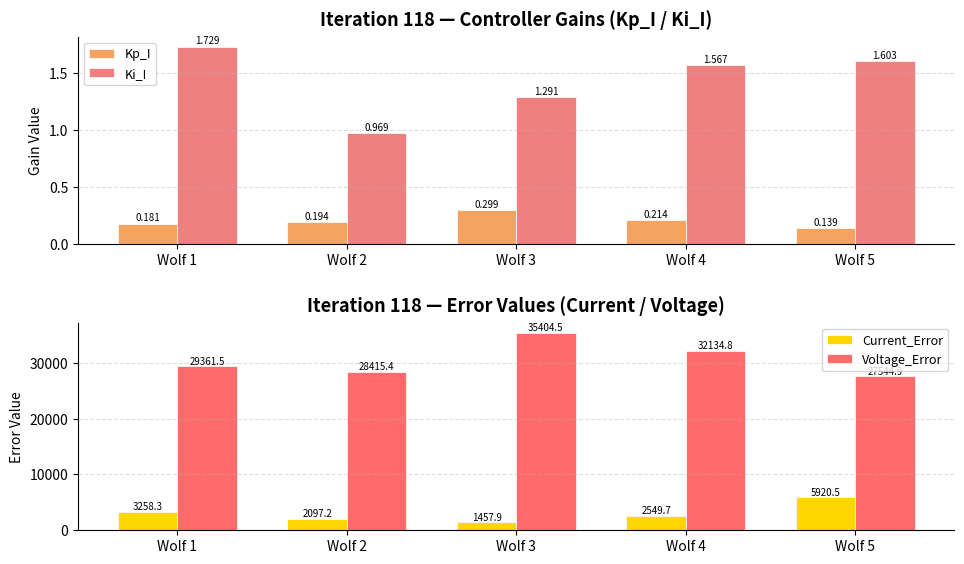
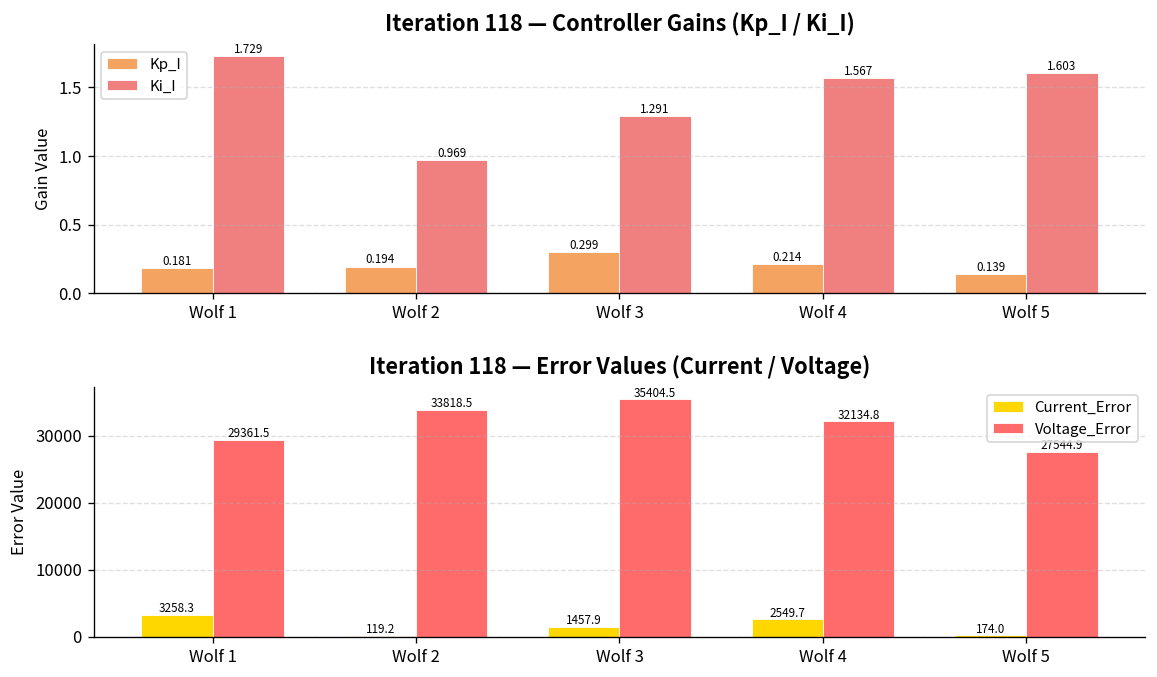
Iteration 118 — Error Values (Current / Voltage), Current_Error, Wolf 2: 2097.2 -> 119.2
Iteration 118 — Error Values (Current / Voltage), Voltage_Error, Wolf 2: 28415.4 -> 33818.5
Iteration 118 — Error Values (Current / Voltage), Current_Error, Wolf 5: 5920.5 -> 174.0
